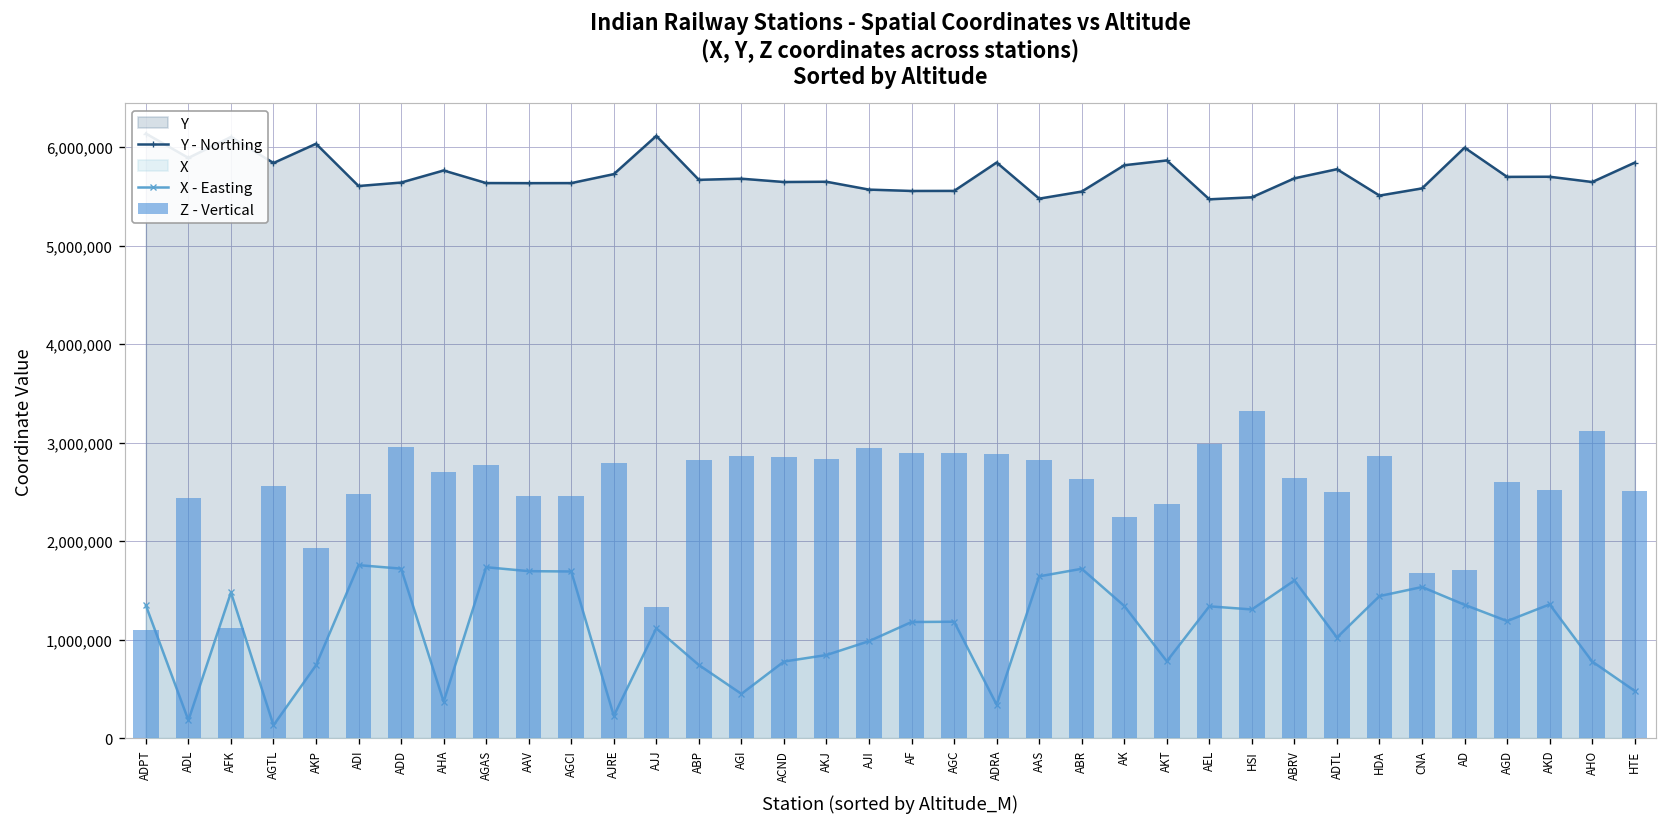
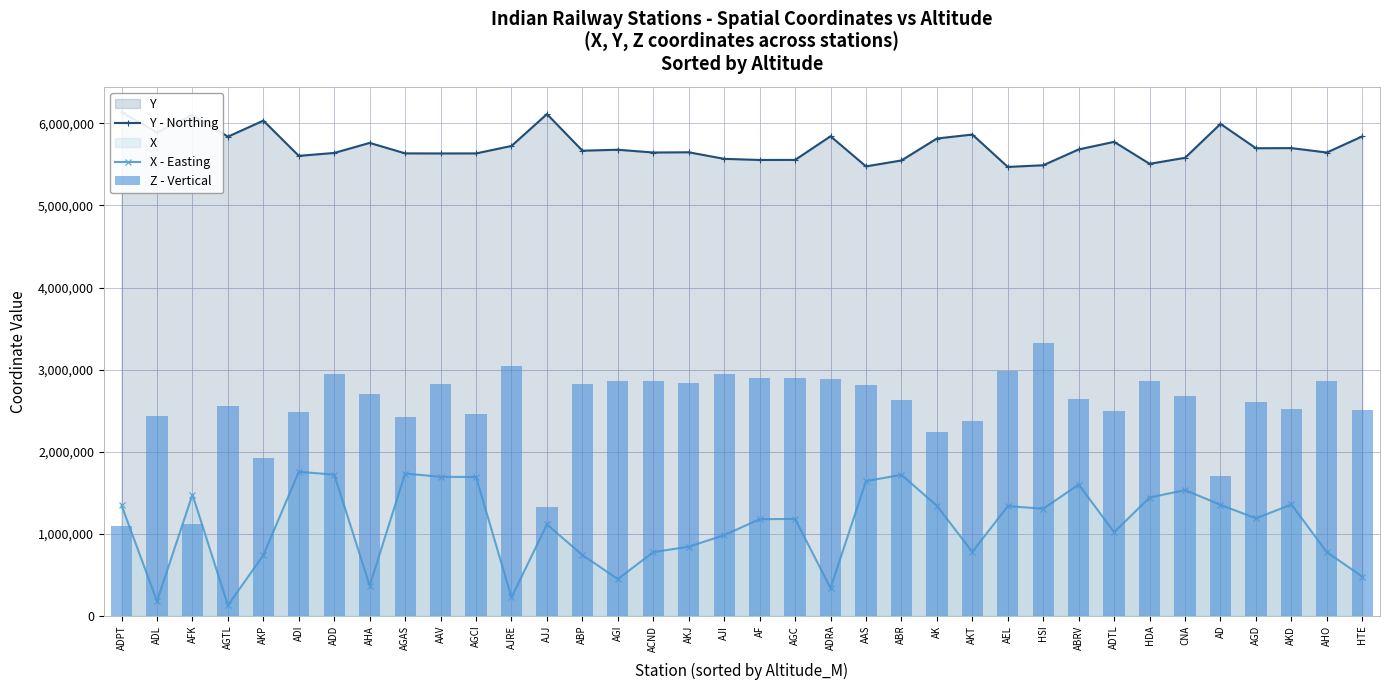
Z - Vertical, AGAS: 2,800,000 -> 2,400,000
Z - Vertical, AAV: 2,500,000 -> 2,800,000
Z - Vertical, AJRE: 2,800,000 -> 3,000,000
Z - Vertical, CNA: 1,700,000 -> 2,700,000
Z - Vertical, AHO: 3,100,000 -> 2,900,000
